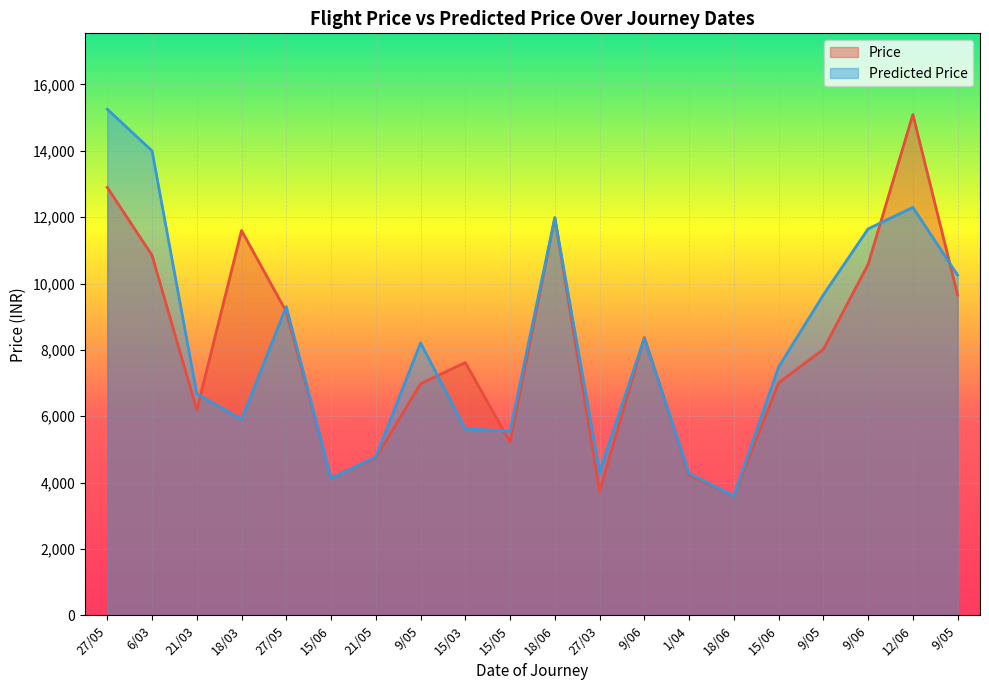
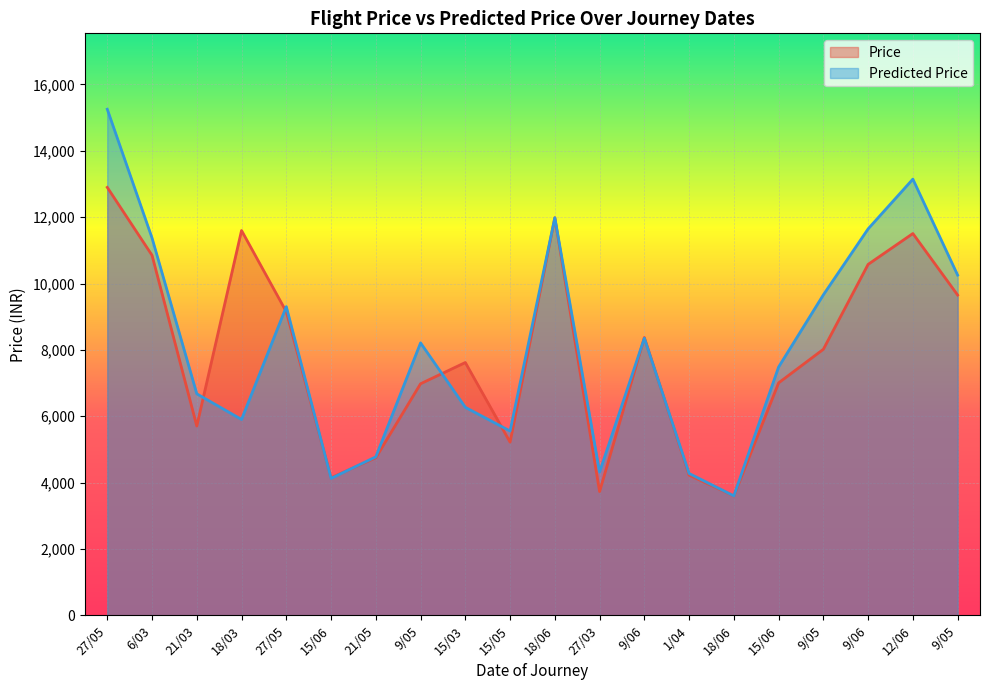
Predicted Price, 6/03: 14,000 -> 11,400
Price, 21/03: 6,200 -> 5,700
Predicted Price, 15/03: 5,600 -> 6,300
Price, 12/06: 15,100 -> 11,500
Predicted Price, 12/06: 12,300 -> 13,100
